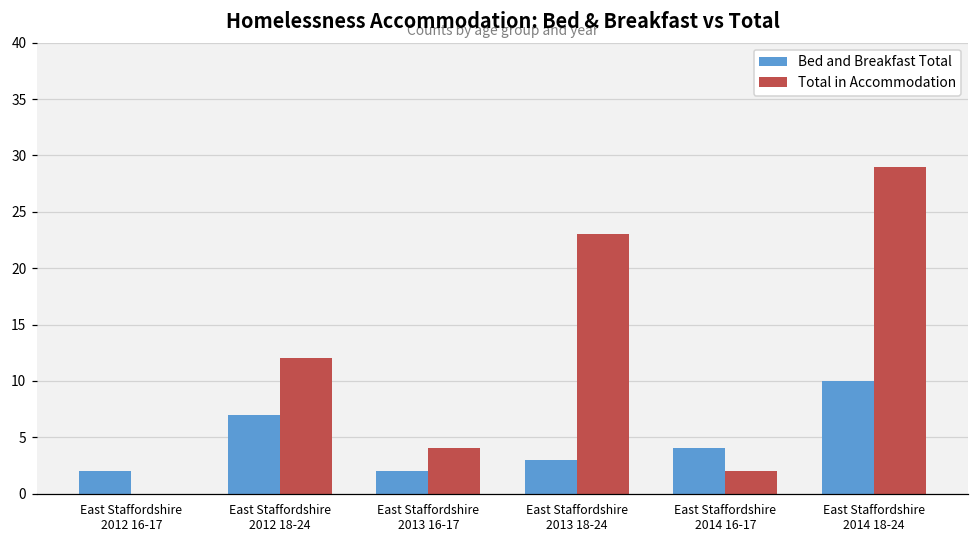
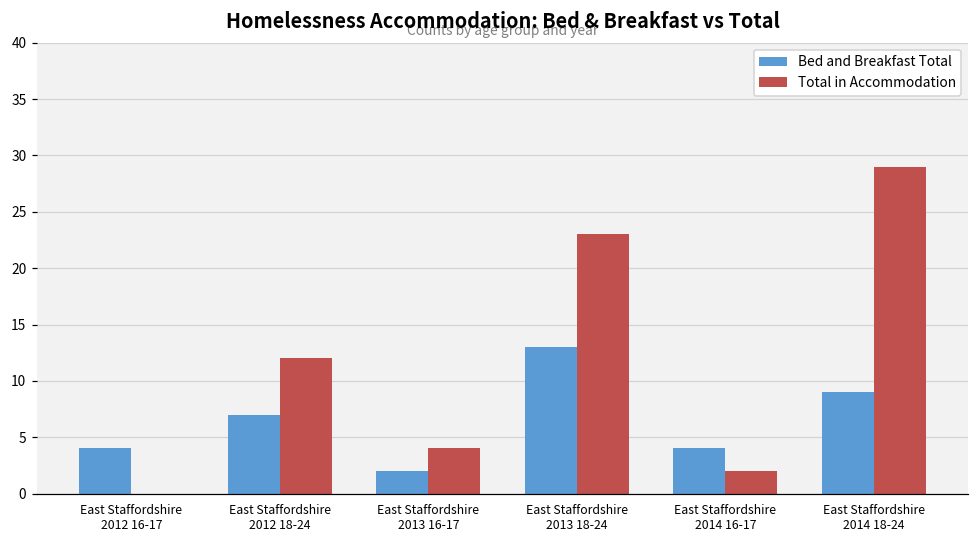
Bed and Breakfast Total, East Staffordshire 2012 16-17: 2 -> 4
Bed and Breakfast Total, East Staffordshire 2013 18-24: 3 -> 13
Bed and Breakfast Total, East Staffordshire 2014 18-24: 10 -> 9
